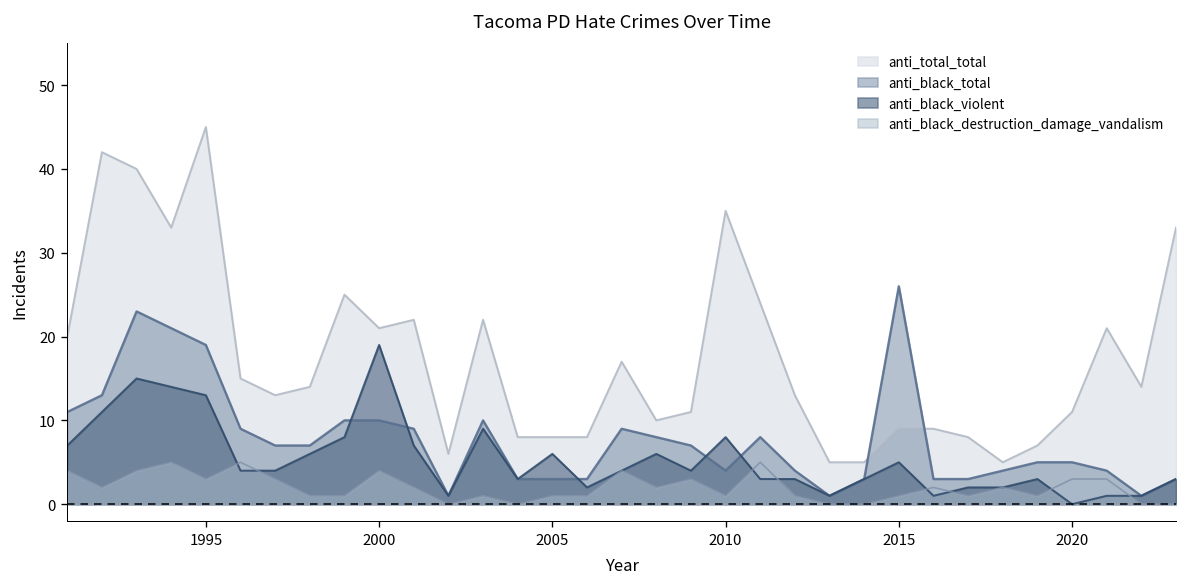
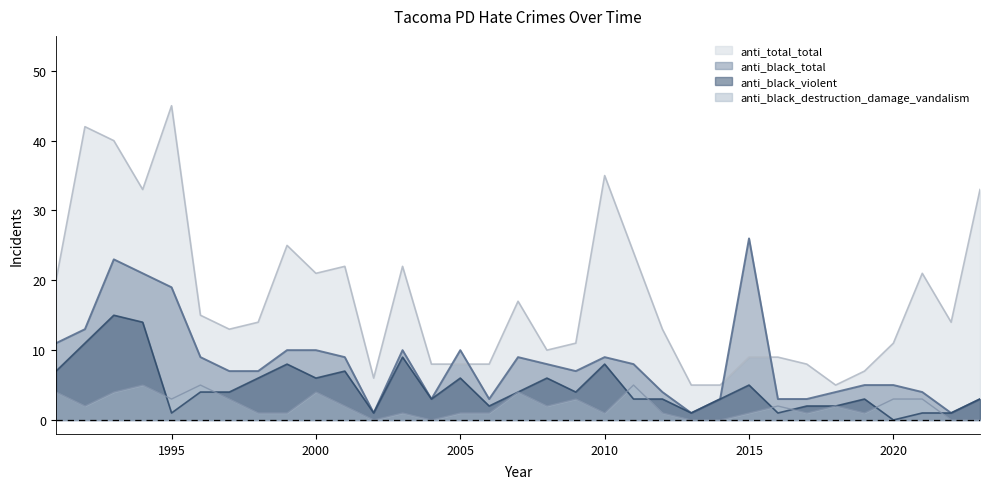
anti_black_violent, 1995: 13 -> 1
anti_black_violent, 2000: 19 -> 6
anti_black_total, 2005: 3 -> 10
anti_black_total, 2010: 4 -> 9
